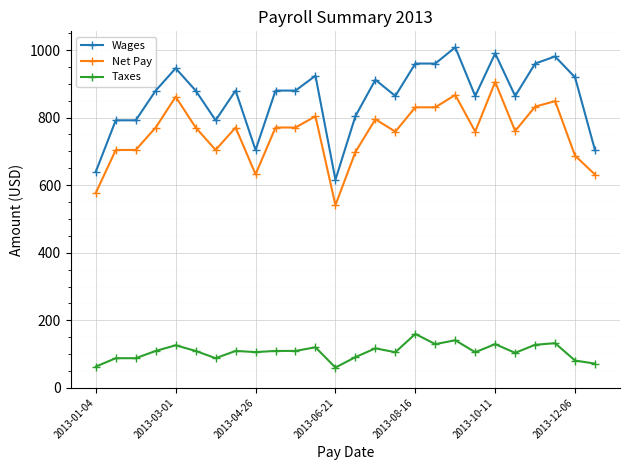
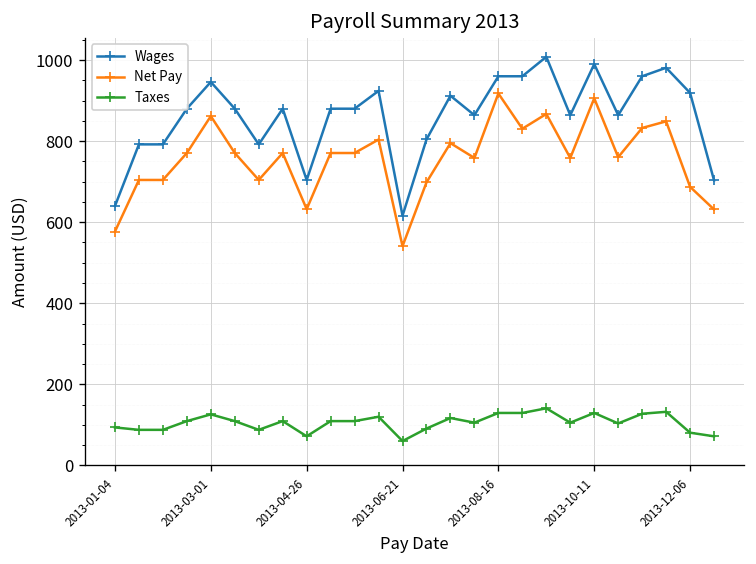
Taxes, 2013-01-04: 60 -> 90
Taxes, 2013-04-26: 110 -> 70
Net Pay, 2013-08-16: 830 -> 920
Taxes, 2013-08-16: 160 -> 130
